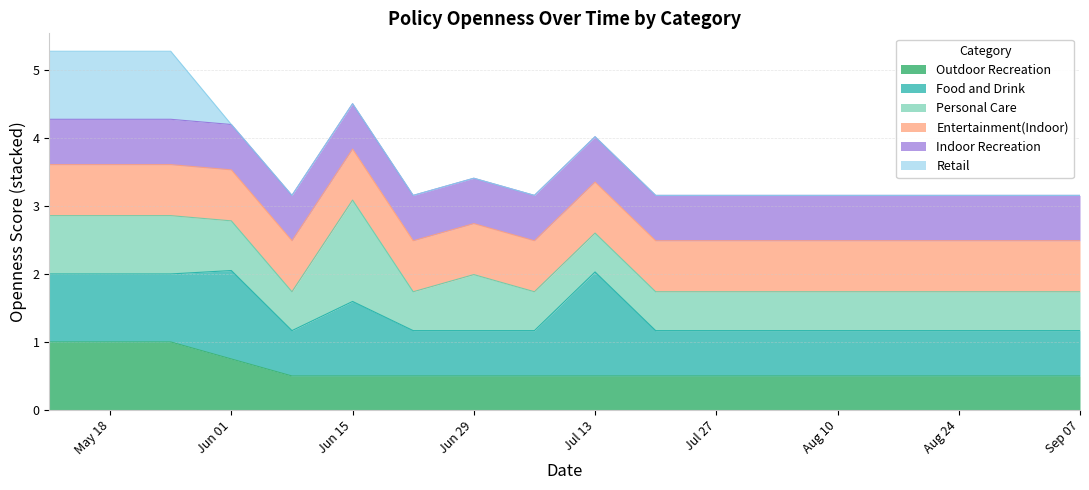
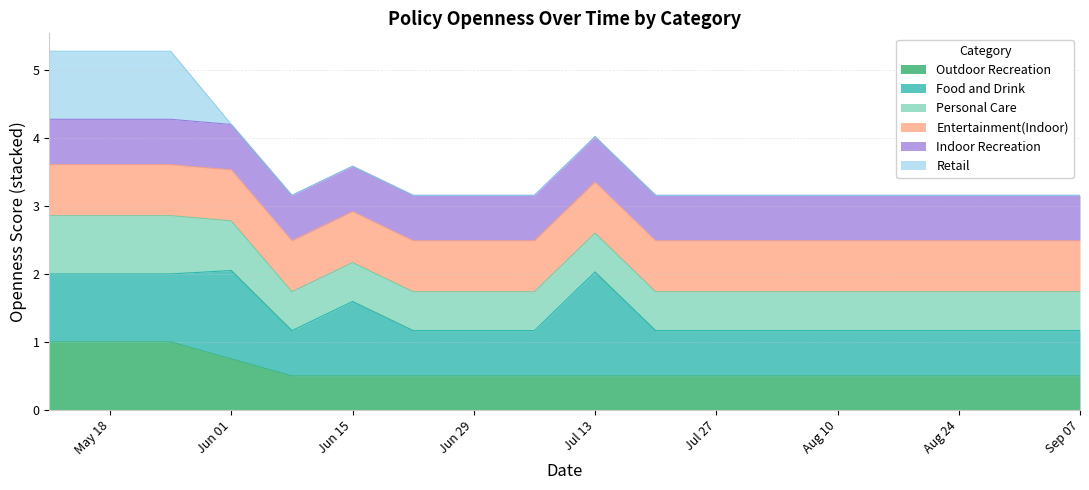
Personal Care, Jun 15: 1.5 -> 0.6
Personal Care, Jun 29: 0.8 -> 0.6
